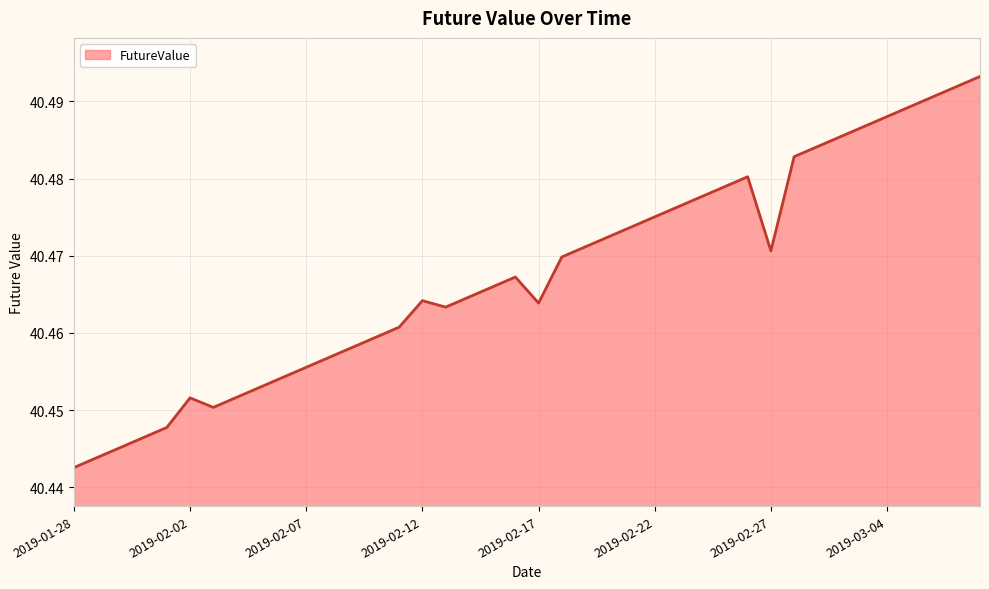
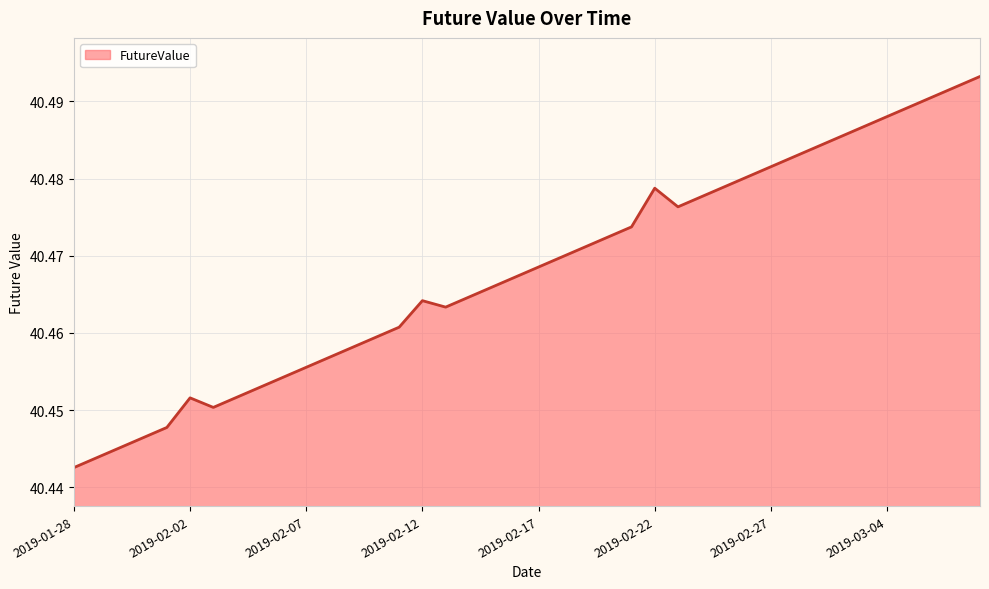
2019-02-17: 40.464 -> 40.469
2019-02-22: 40.475 -> 40.479
2019-02-27: 40.471 -> 40.482
